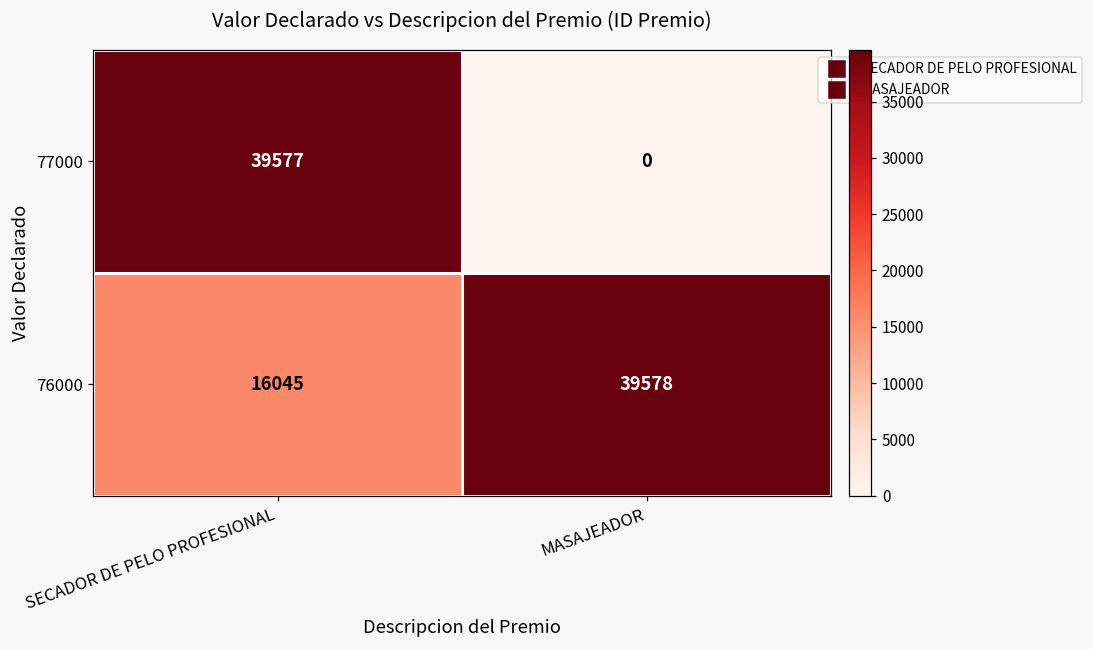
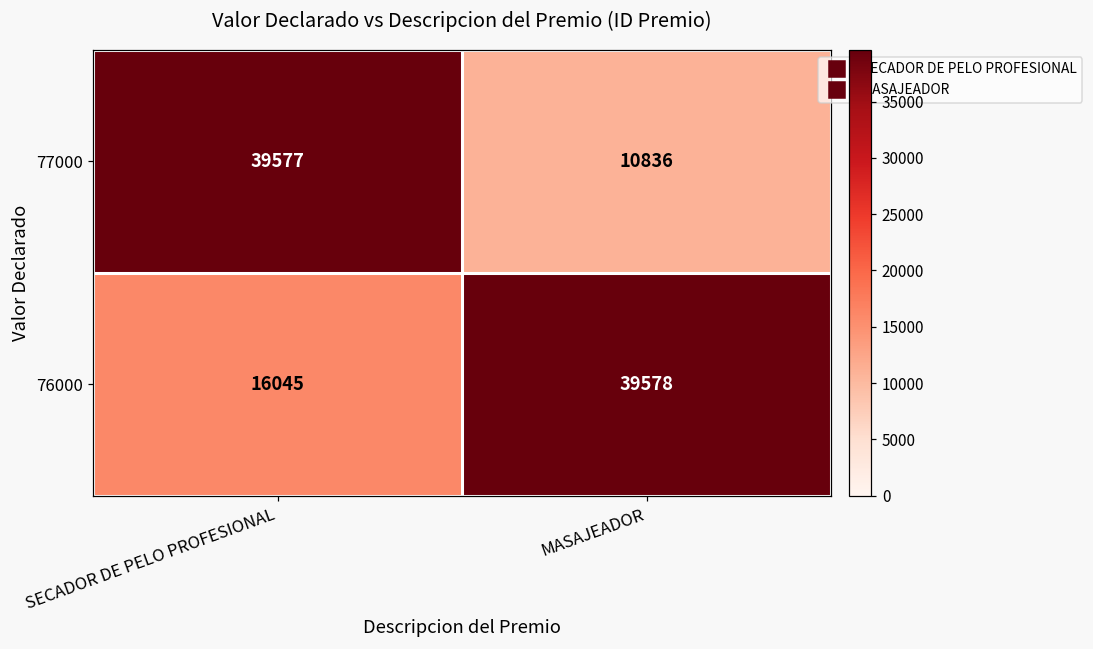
77000, MASAJEADOR: 0 -> 10836
